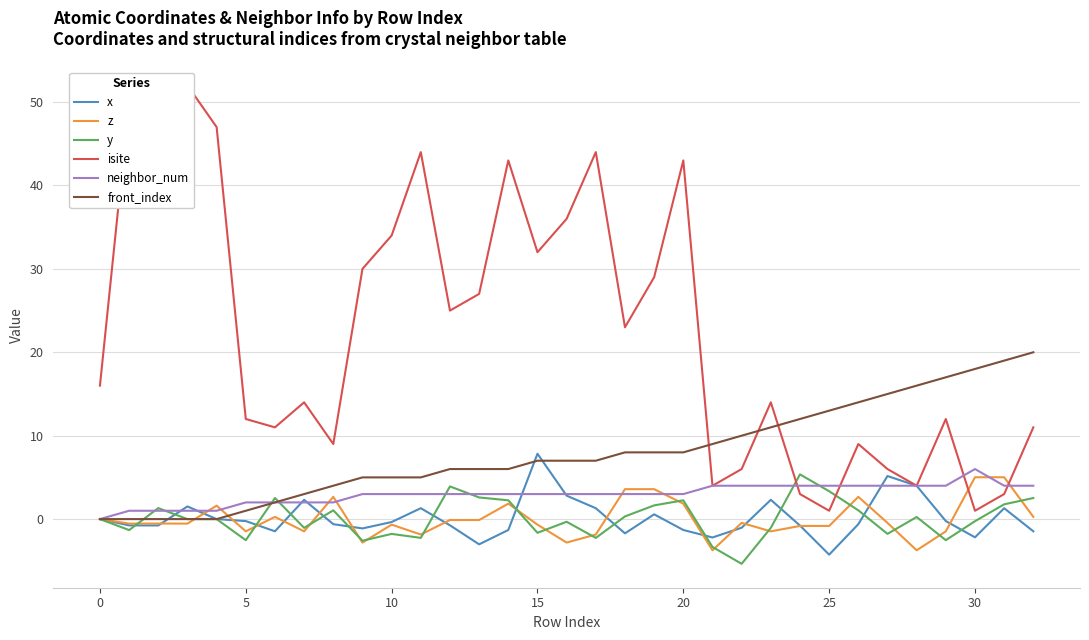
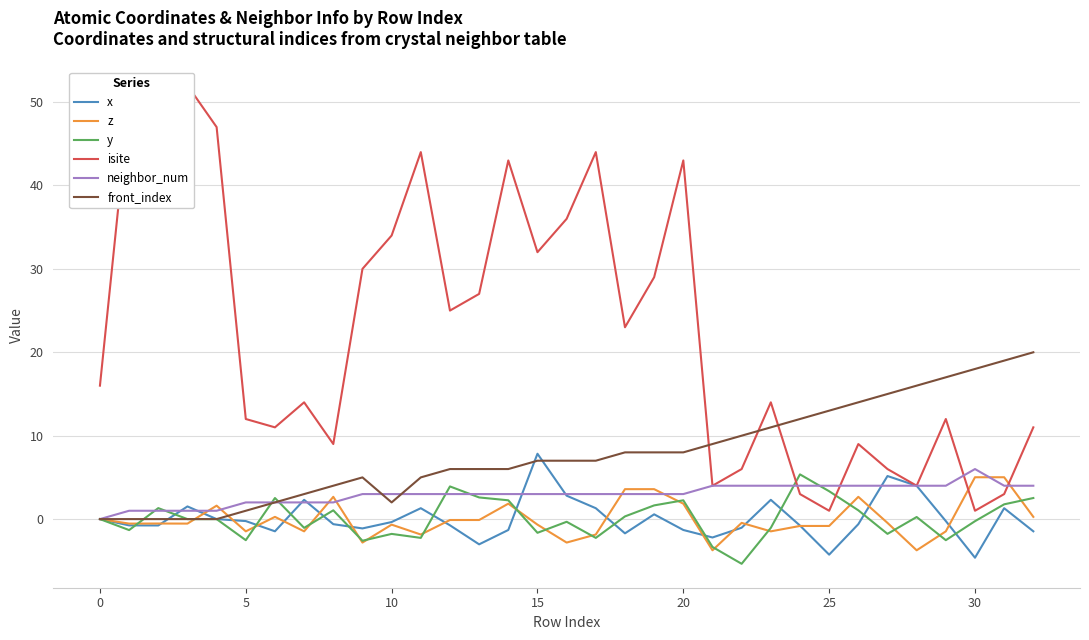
front_index, 10: 5 -> 2
x, 30: -2 -> -5
